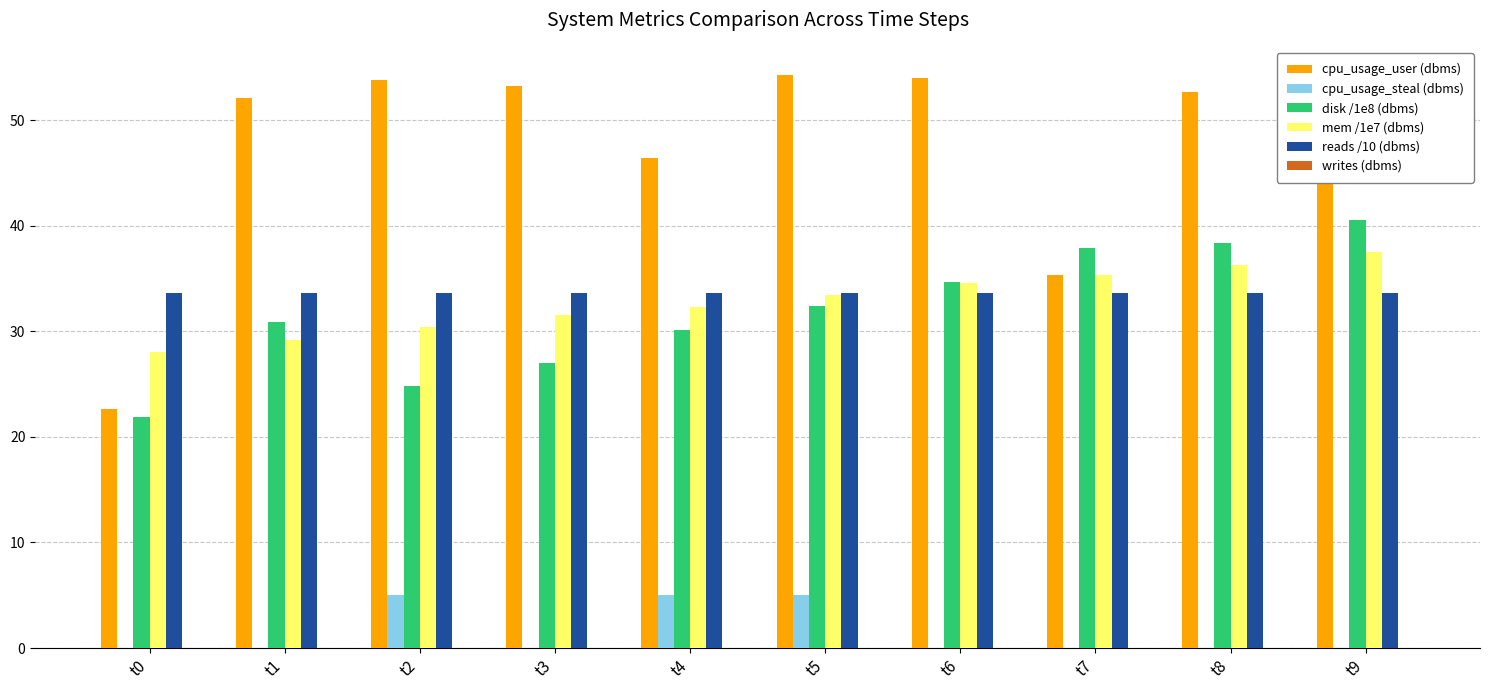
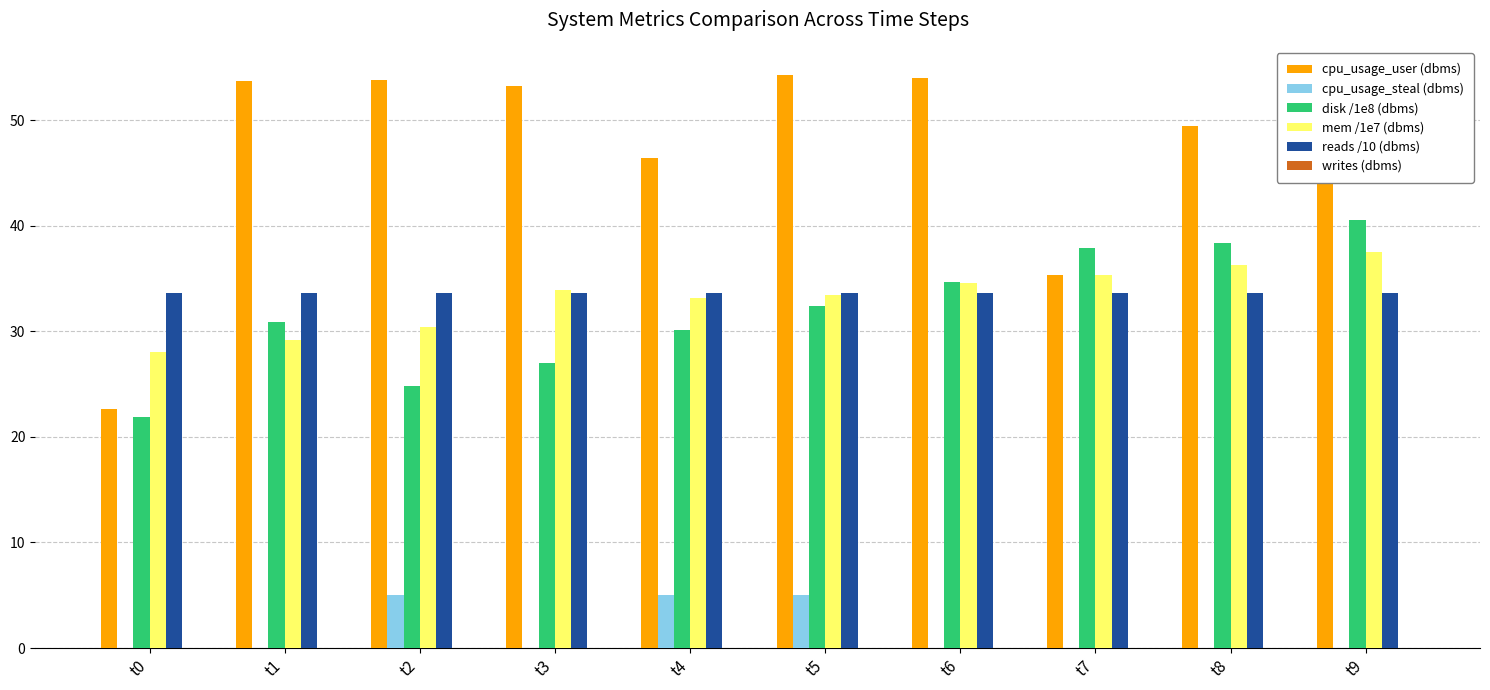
cpu_usage_user (dbms), t1: 52.1 -> 53.7
mem /1e7 (dbms), t3: 31.5 -> 33.9
mem /1e7 (dbms), t4: 32.3 -> 33.2
cpu_usage_user (dbms), t8: 52.7 -> 49.4
